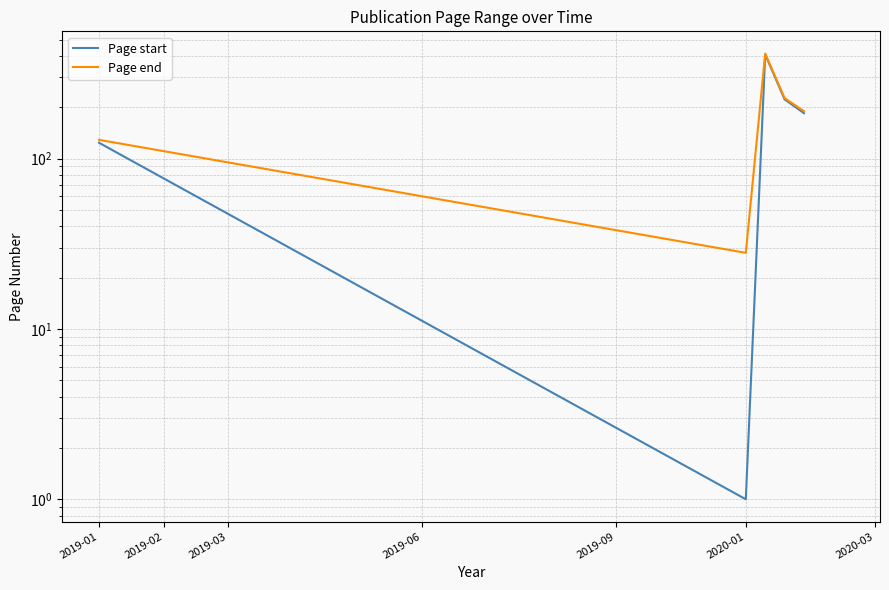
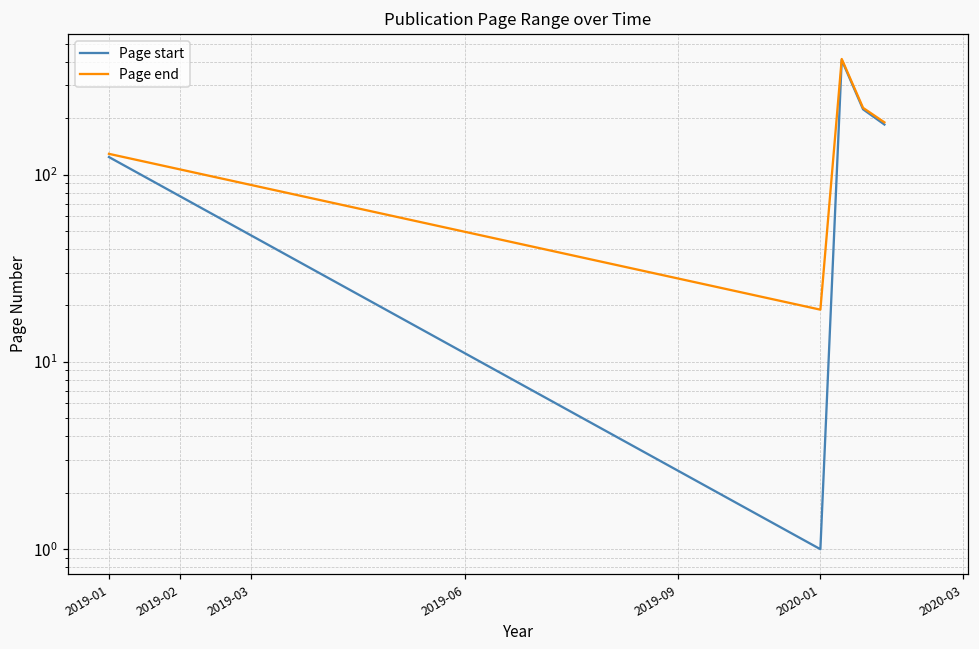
Page end, 2020-01: 28 -> 19
